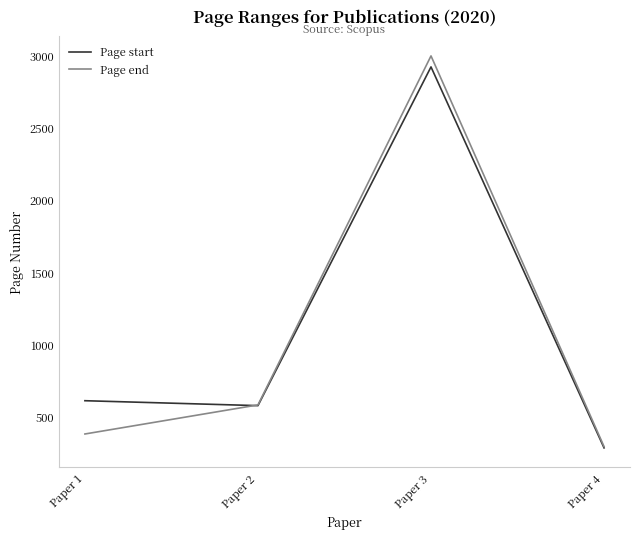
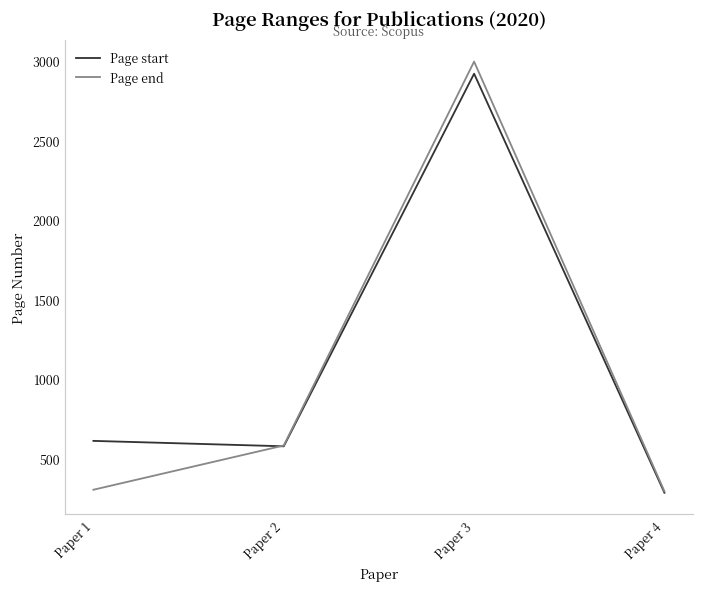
Page end, Paper 1: 380 -> 300
